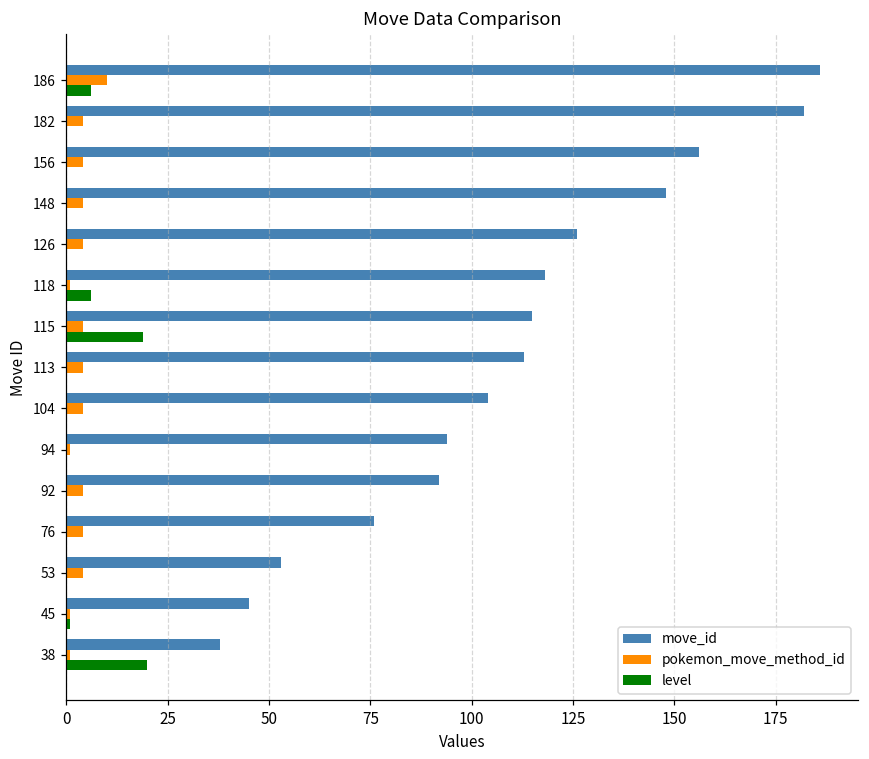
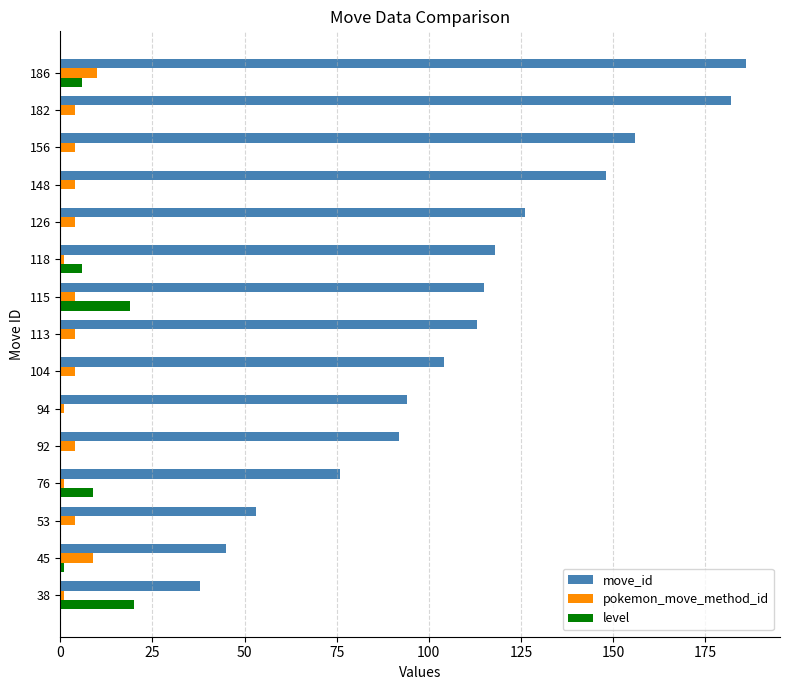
pokemon_move_method_id, 76: 4 -> 1
level, 76: 0 -> 9
pokemon_move_method_id, 45: 1 -> 9
